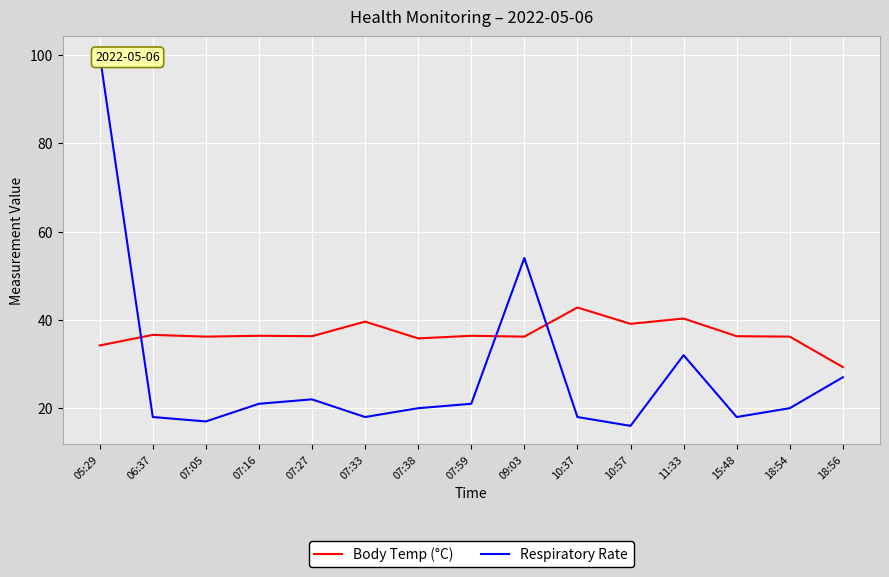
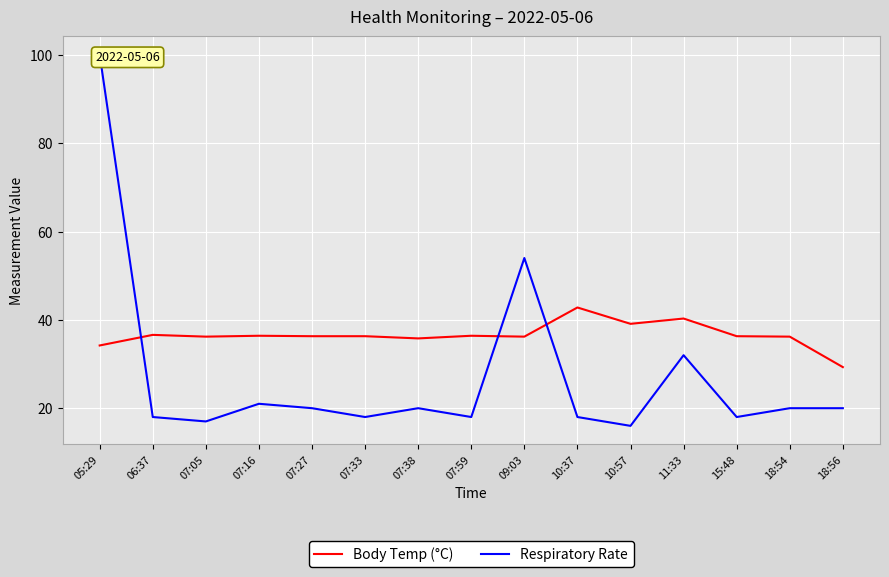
Respiratory Rate, 07:27: 22 -> 20
Body Temp (°C), 07:33: 40 -> 36
Respiratory Rate, 07:59: 21 -> 18
Respiratory Rate, 18:56: 27 -> 20
